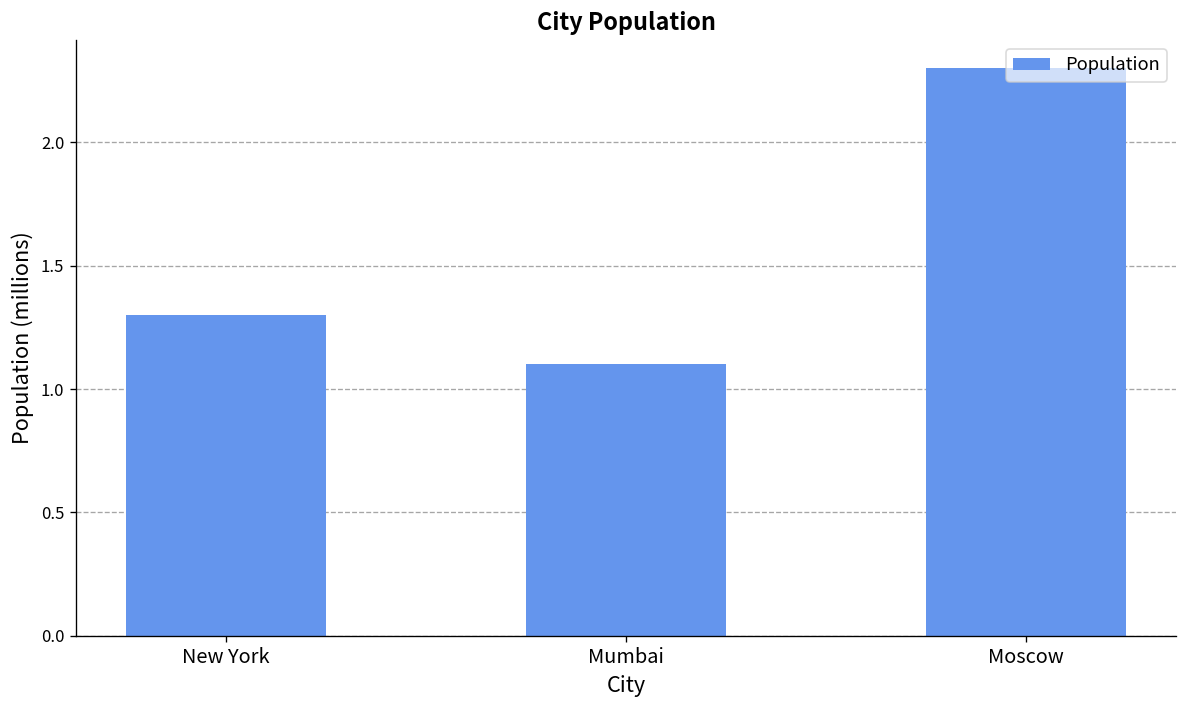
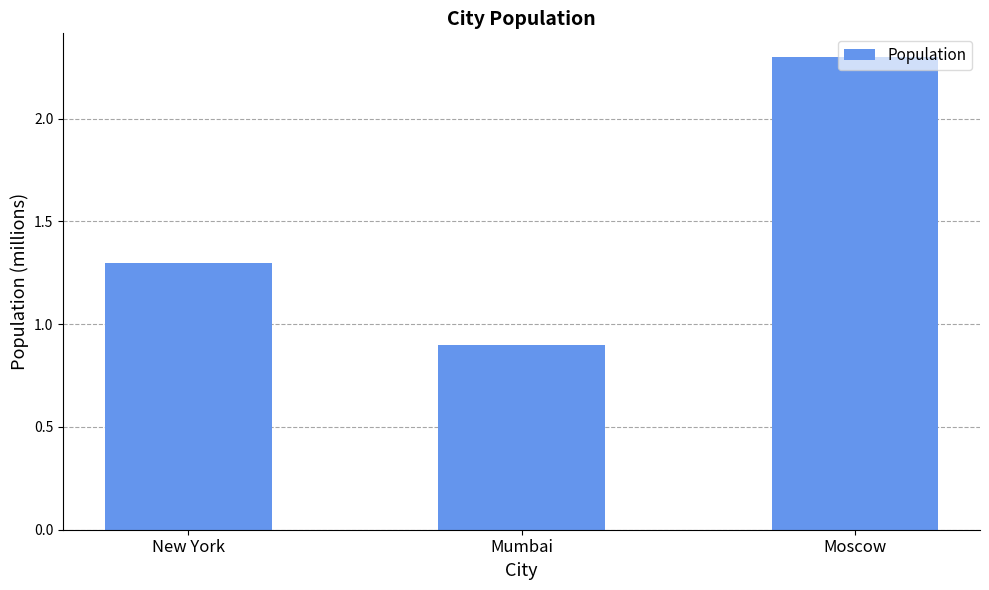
Mumbai: 1.1 -> 0.9
